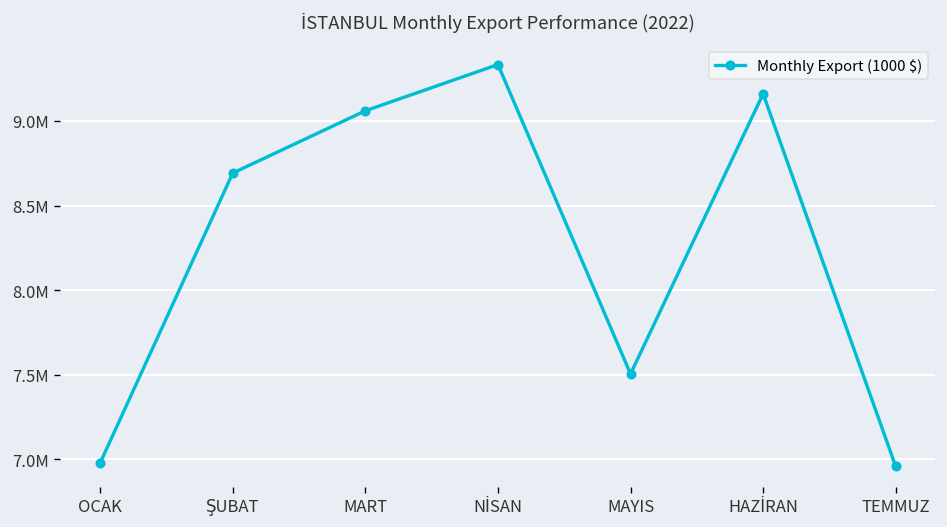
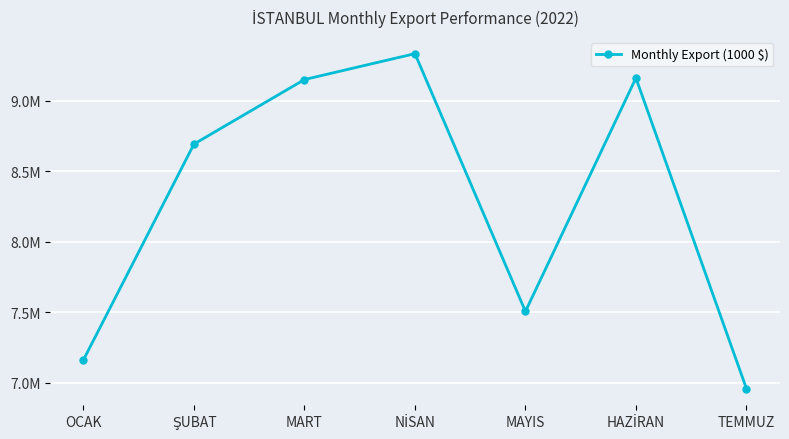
OCAK: 6980000 -> 7160000
MART: 9060000 -> 9150000
